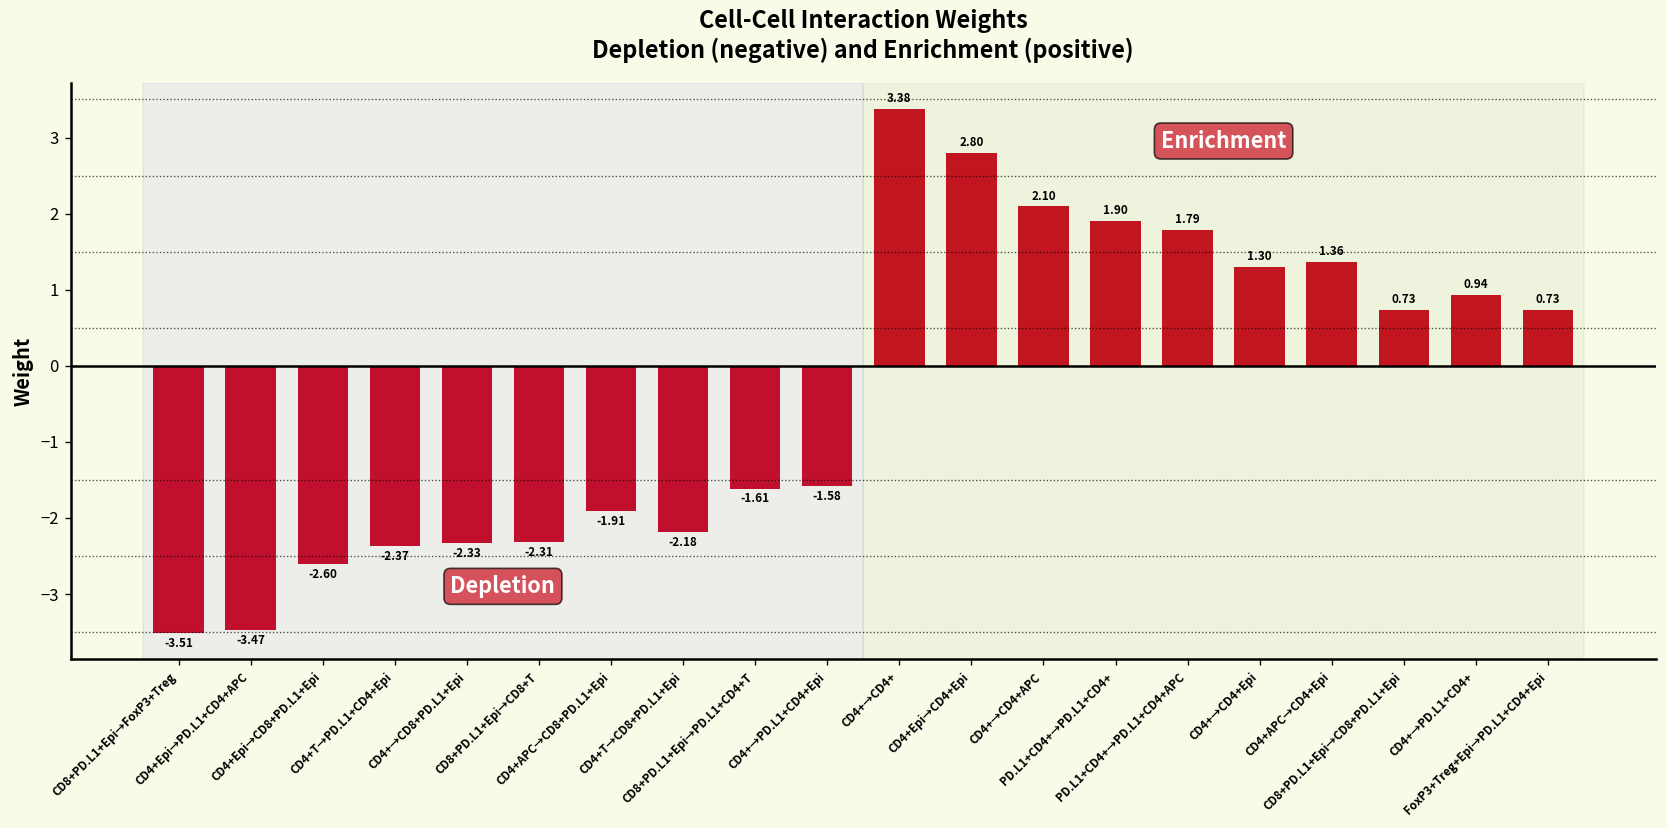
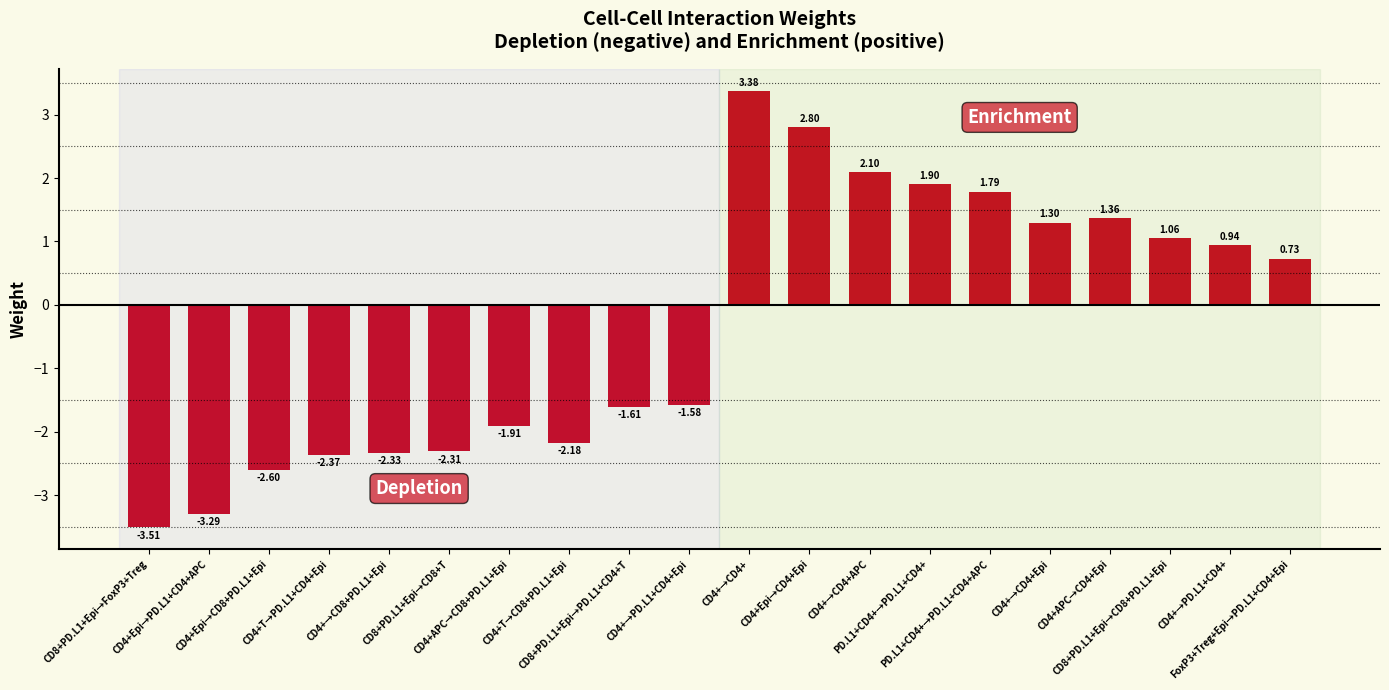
CD4+Epi→PD.L1+CD4+APC: -3.47 -> -3.29
CD8+PD.L1+Epi→CD8+PD.L1+Epi: 0.73 -> 1.06
